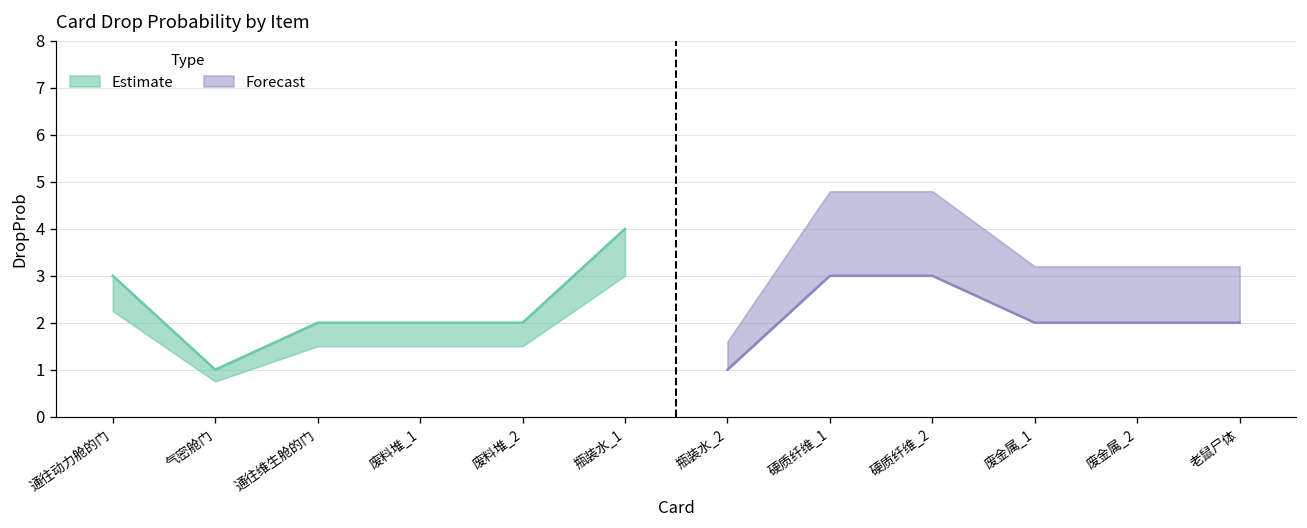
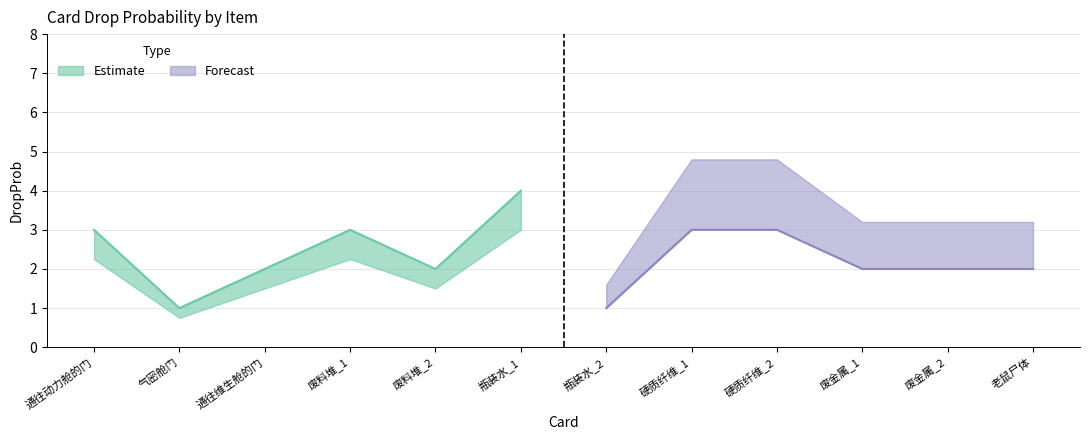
Estimate, 废料堆_1: 2 -> 3
